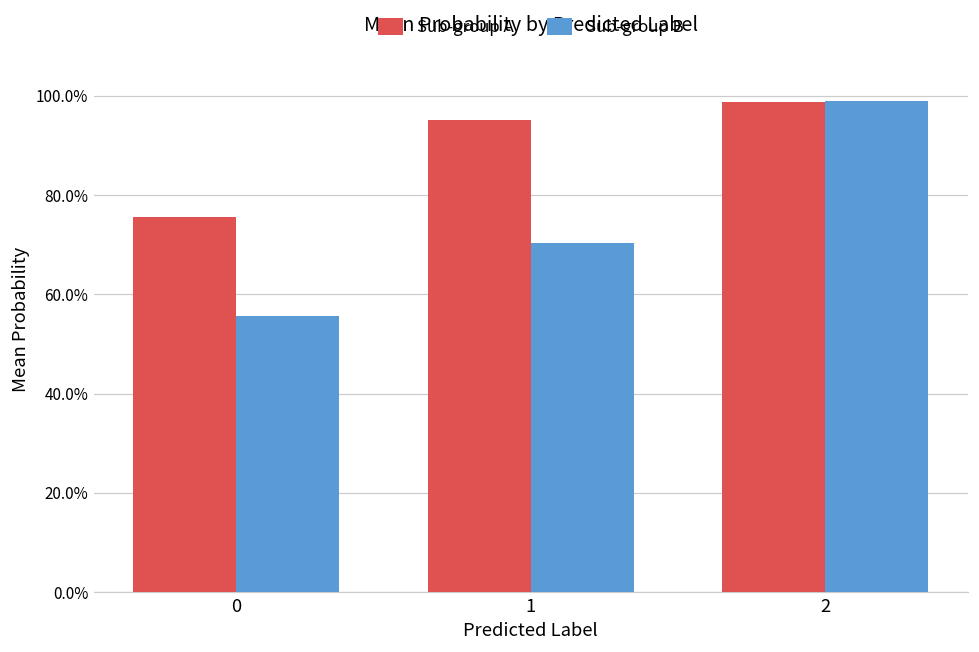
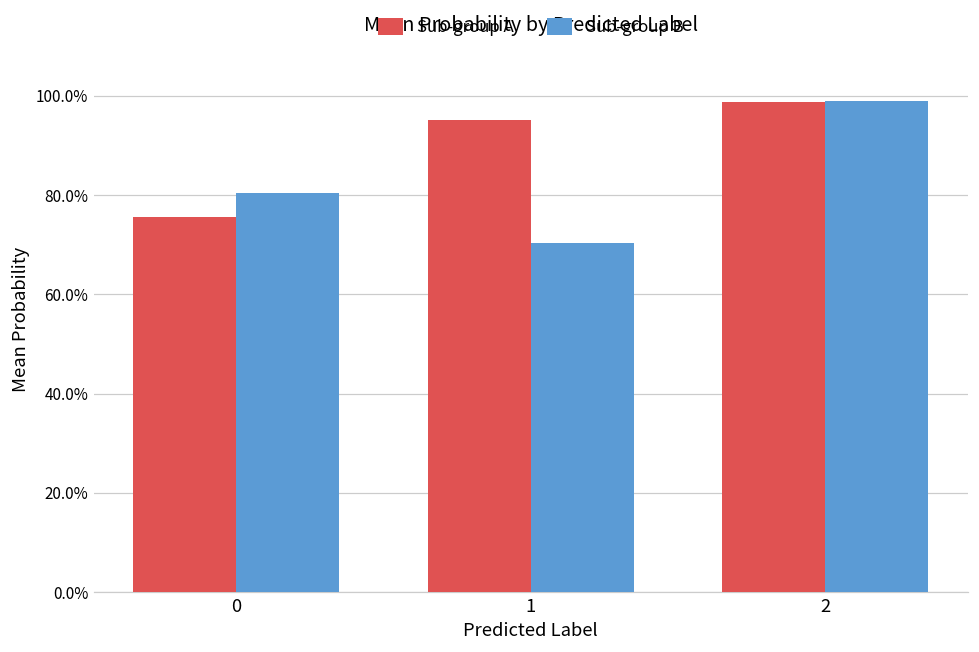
Sub-group B, 0: 56% -> 80%
